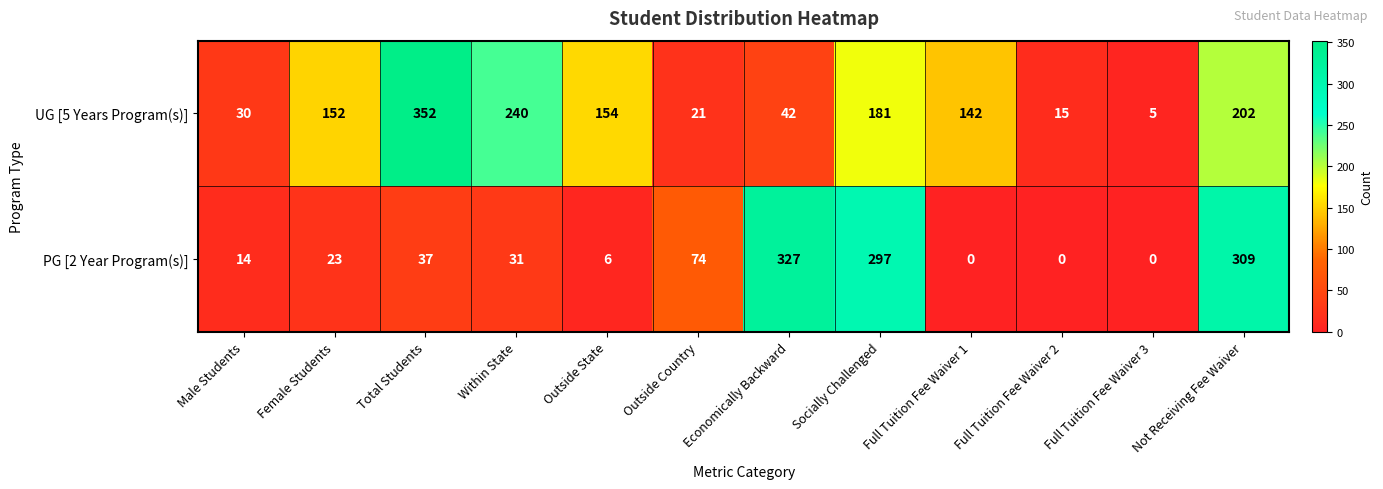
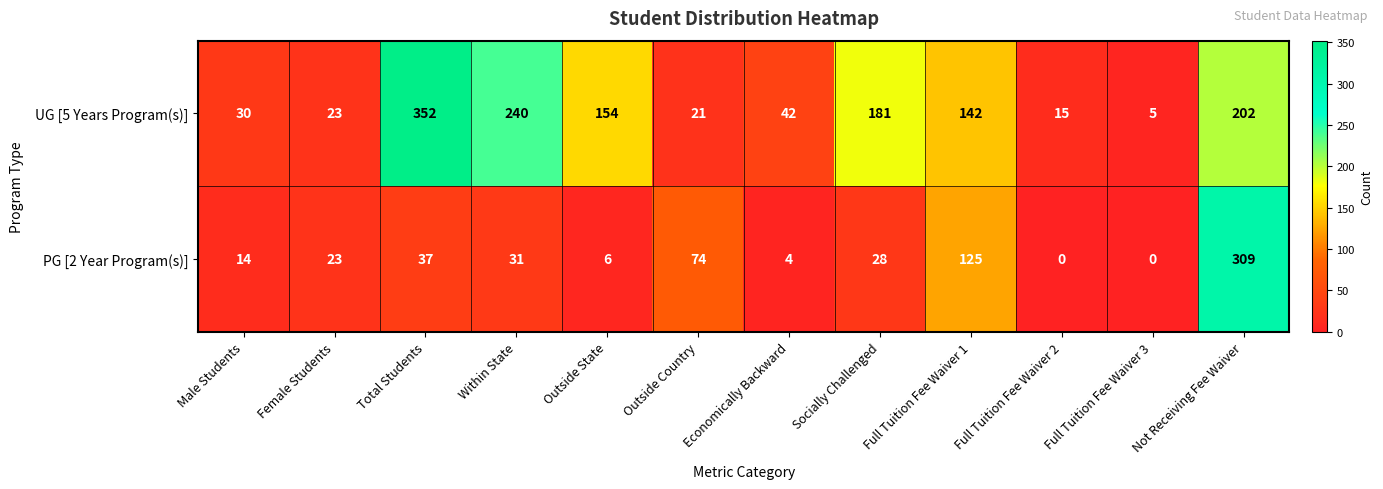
UG [5 Years Program(s)], Female Students: 152 -> 23
PG [2 Year Program(s)], Economically Backward: 327 -> 4
PG [2 Year Program(s)], Socially Challenged: 297 -> 28
PG [2 Year Program(s)], Full Tuition Fee Waiver 1: 0 -> 125
